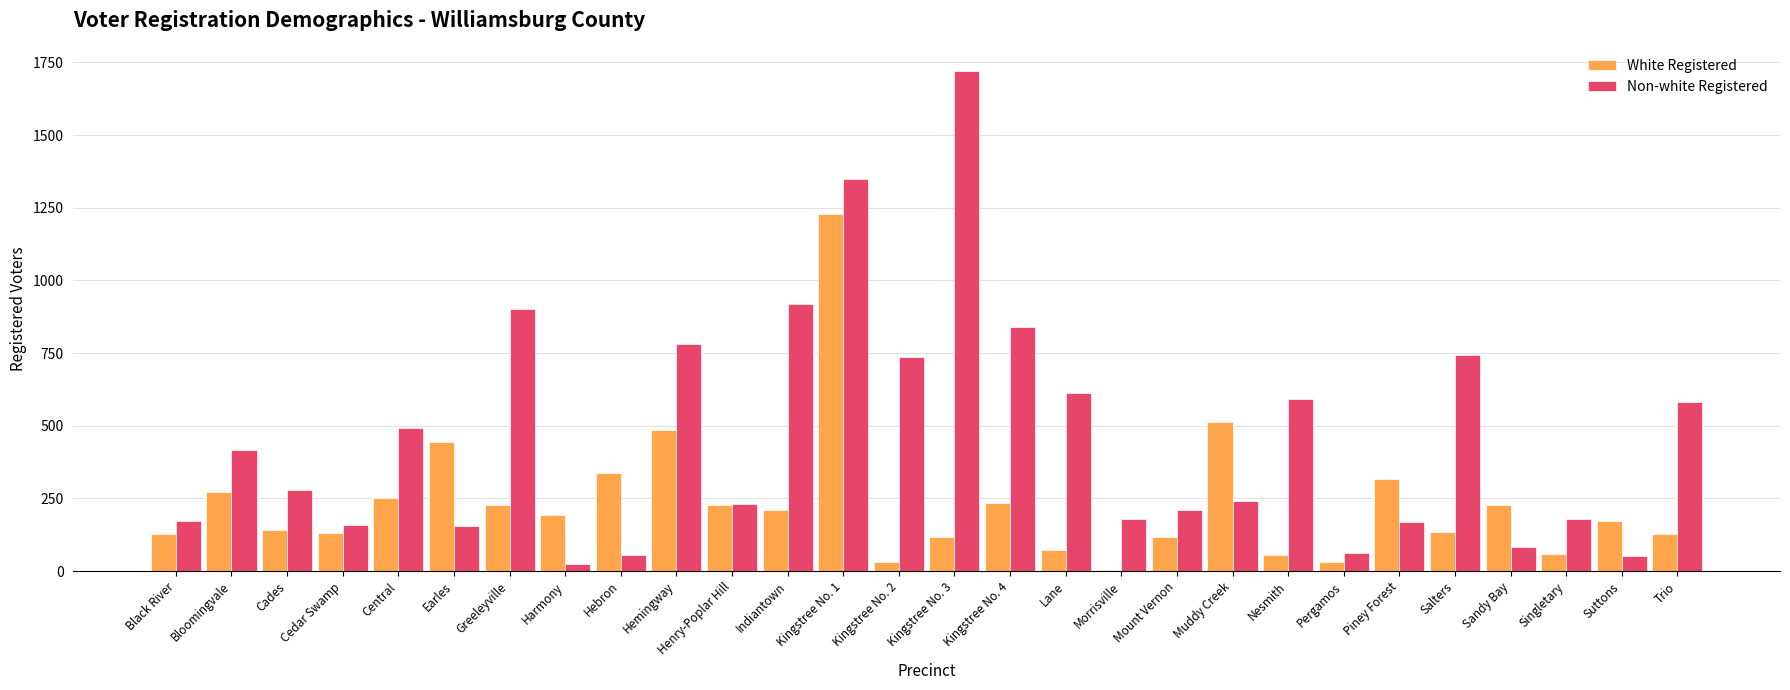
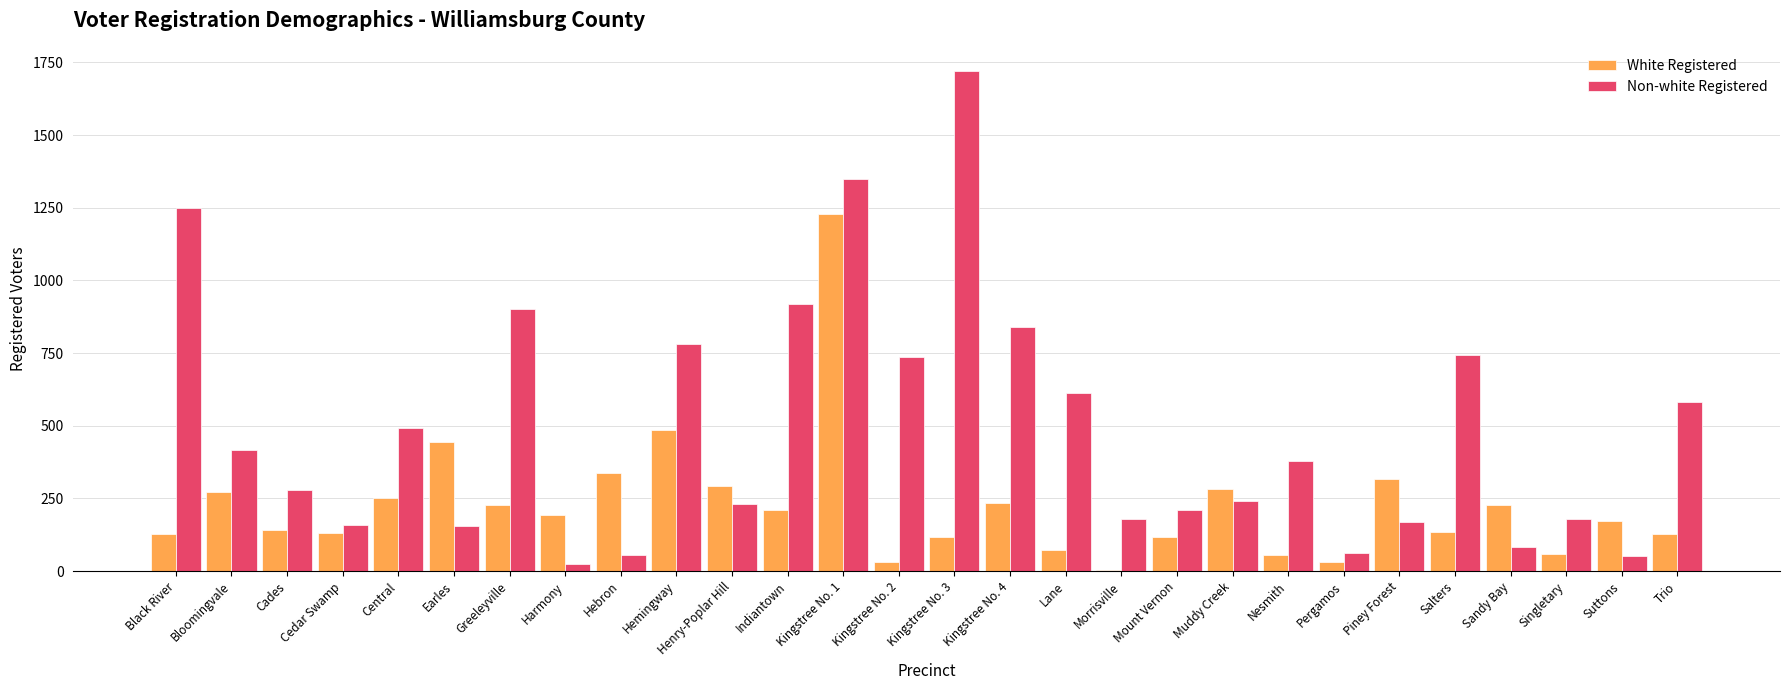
Non-white Registered, Black River: 170 -> 1250
White Registered, Henry-Poplar Hill: 230 -> 290
White Registered, Muddy Creek: 510 -> 280
Non-white Registered, Nesmith: 590 -> 380
